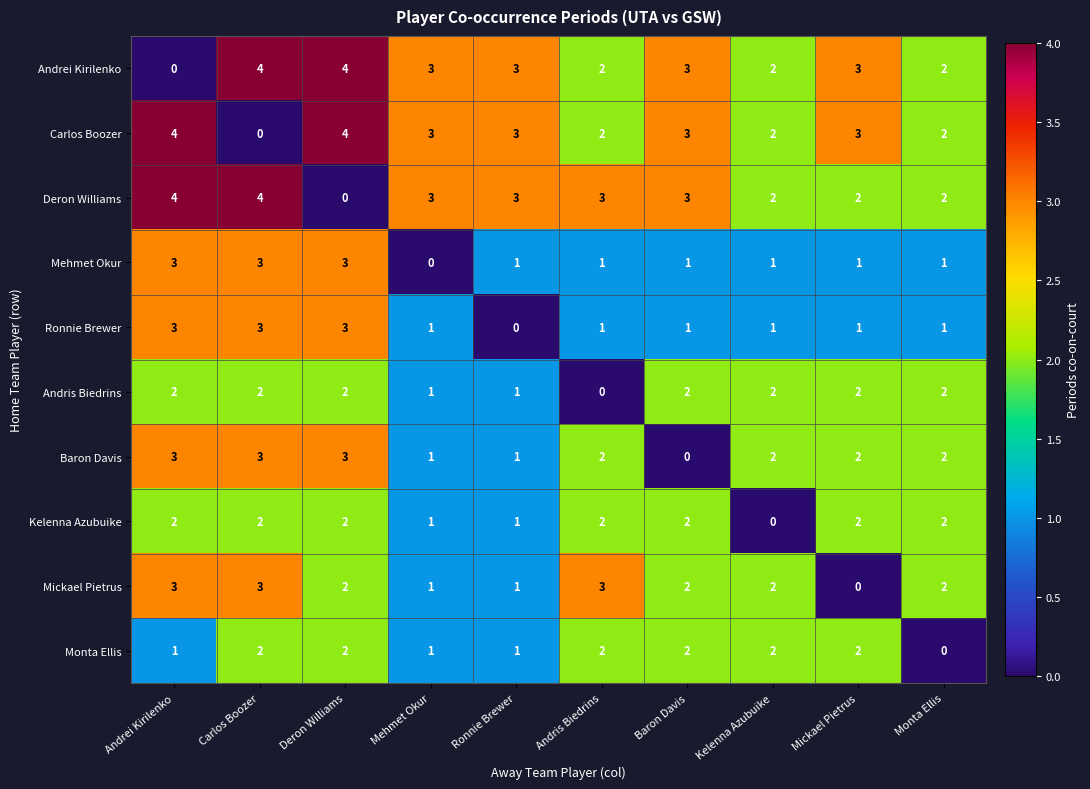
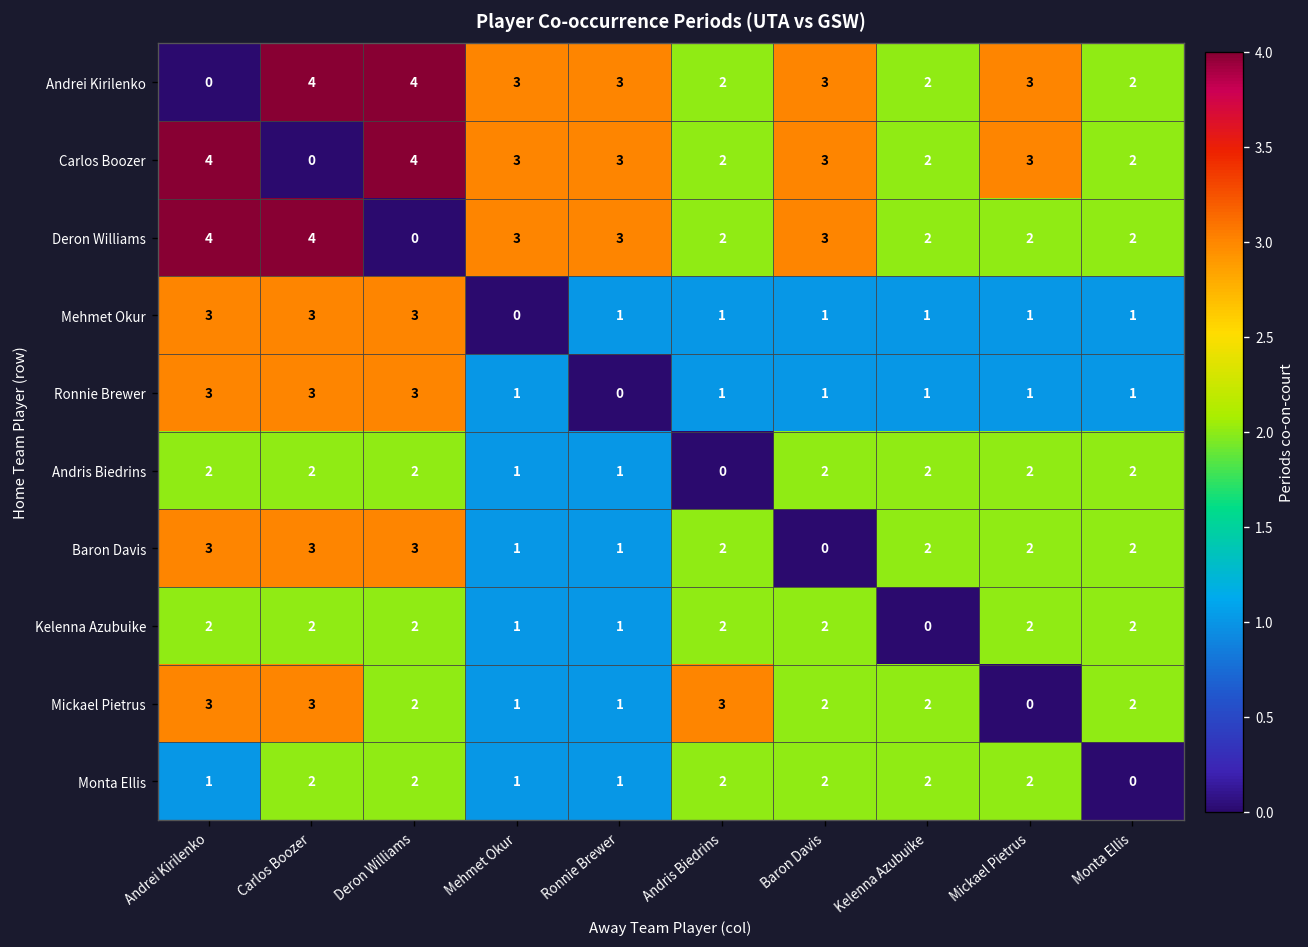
Deron Williams, Andris Biedrins: 3 -> 2
